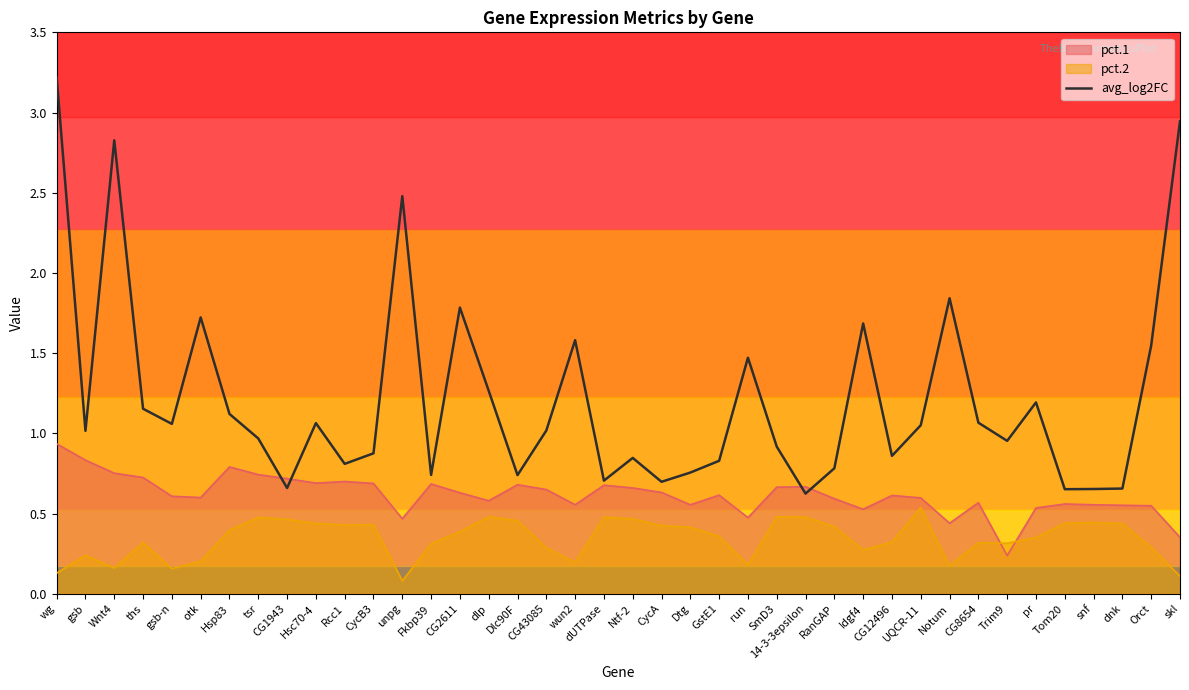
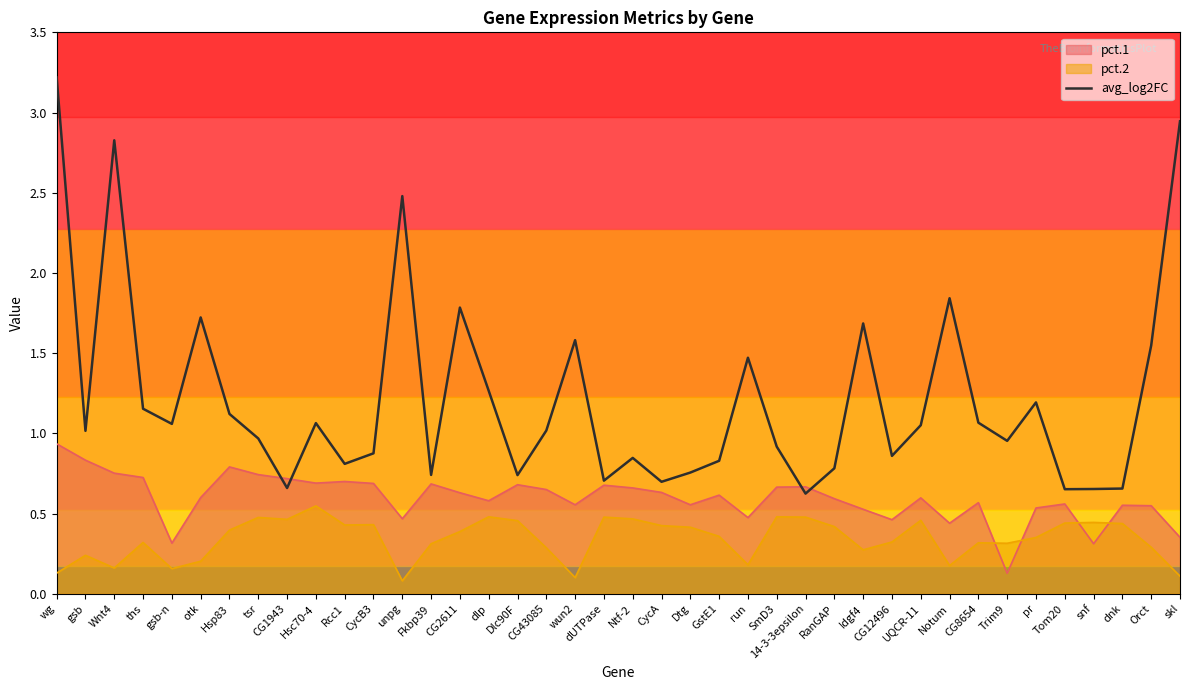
pct.1, gsb-n: 0.61 -> 0.32
pct.2, Hsc70-4: 0.44 -> 0.55
pct.2, wun2: 0.20 -> 0.10
pct.1, CG12496: 0.61 -> 0.46
pct.2, UQCR-11: 0.54 -> 0.46
pct.1, Trim9: 0.24 -> 0.13
pct.1, snf: 0.56 -> 0.31
